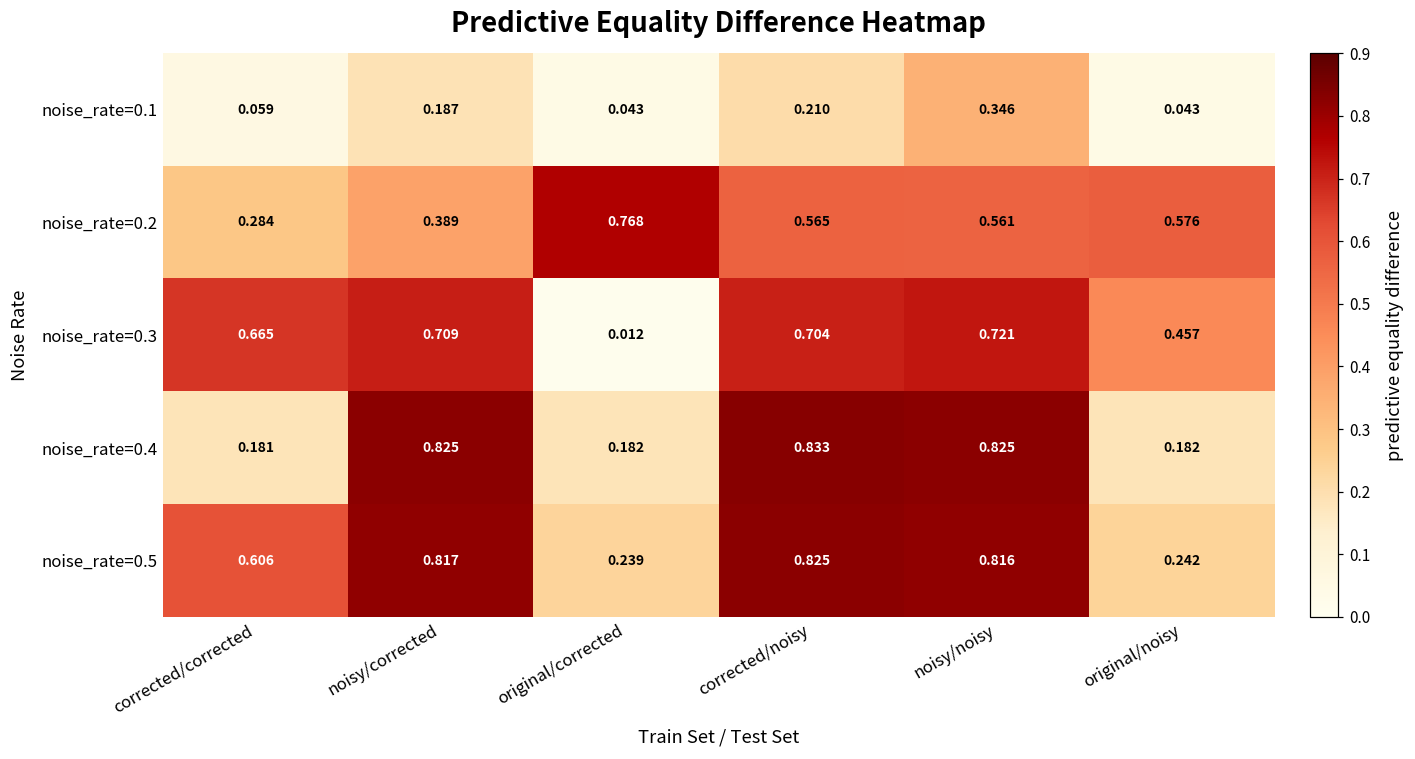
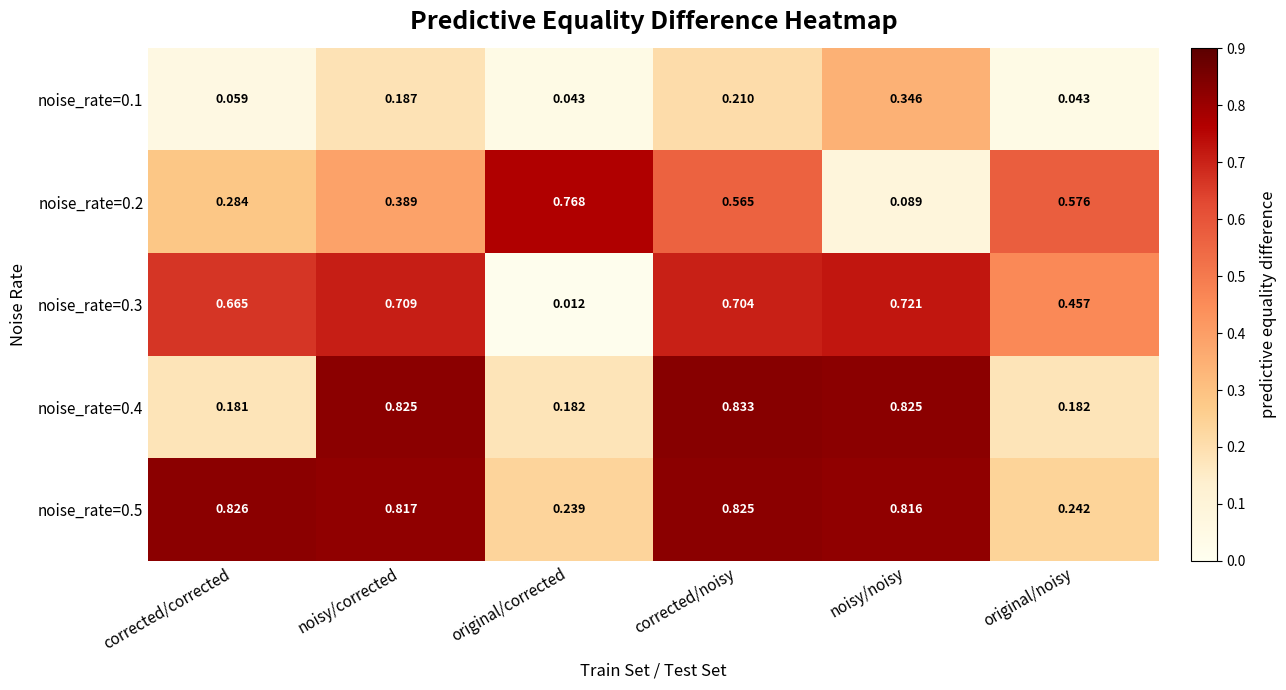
noise_rate=0.2, noisy/noisy: 0.561 -> 0.089
noise_rate=0.5, corrected/corrected: 0.606 -> 0.826
